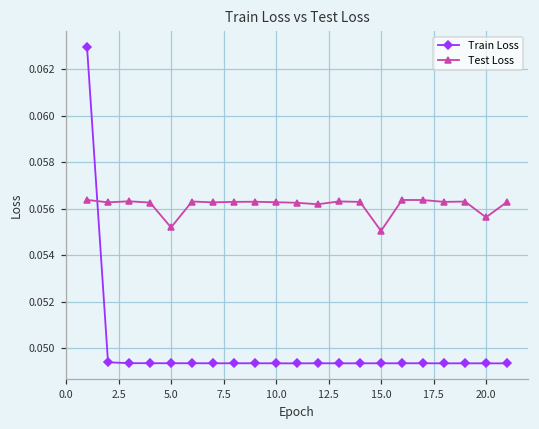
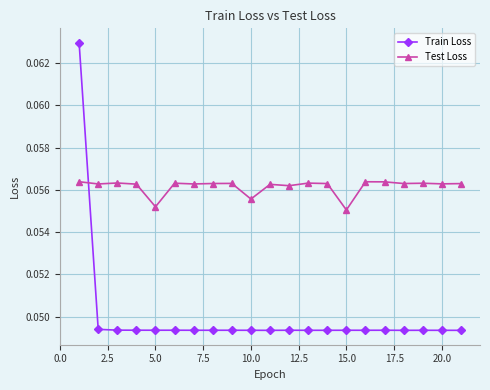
Test Loss, 10.0: 0.0563 -> 0.0556
Test Loss, 20.0: 0.0556 -> 0.0563
